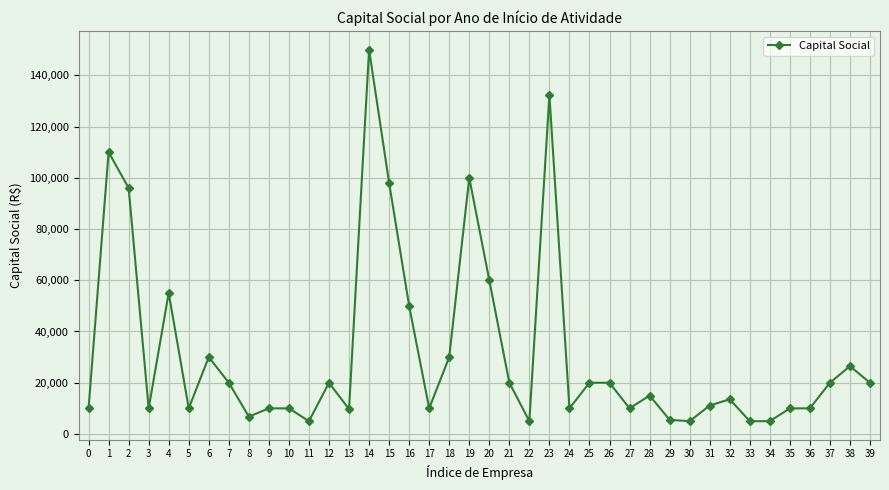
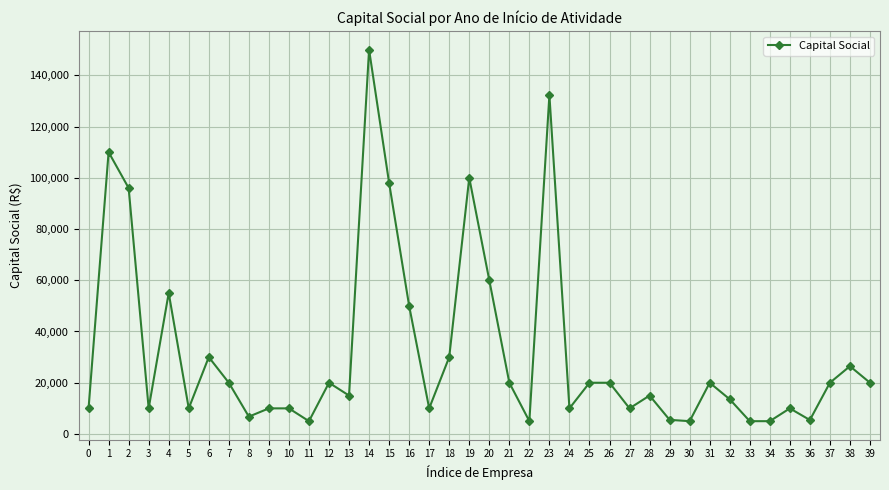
13: 10,000 -> 15,000
31: 11,000 -> 20,000
36: 10,000 -> 5,000
